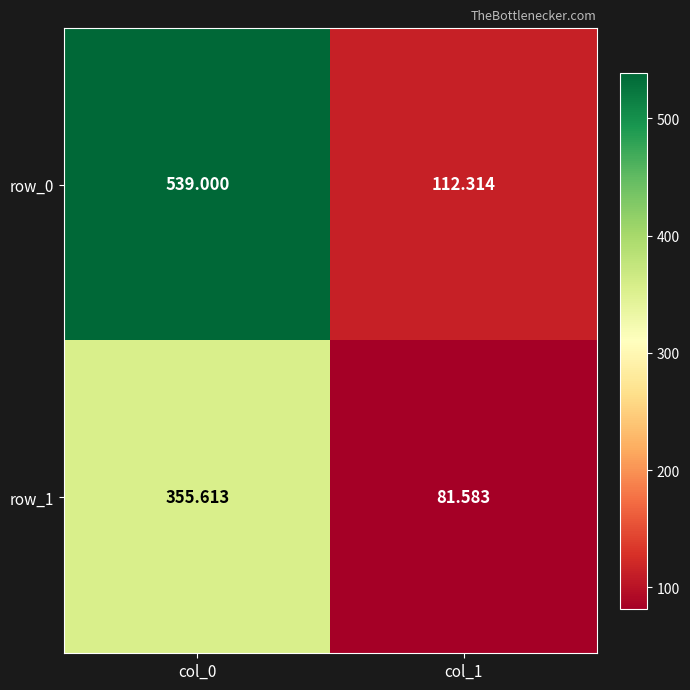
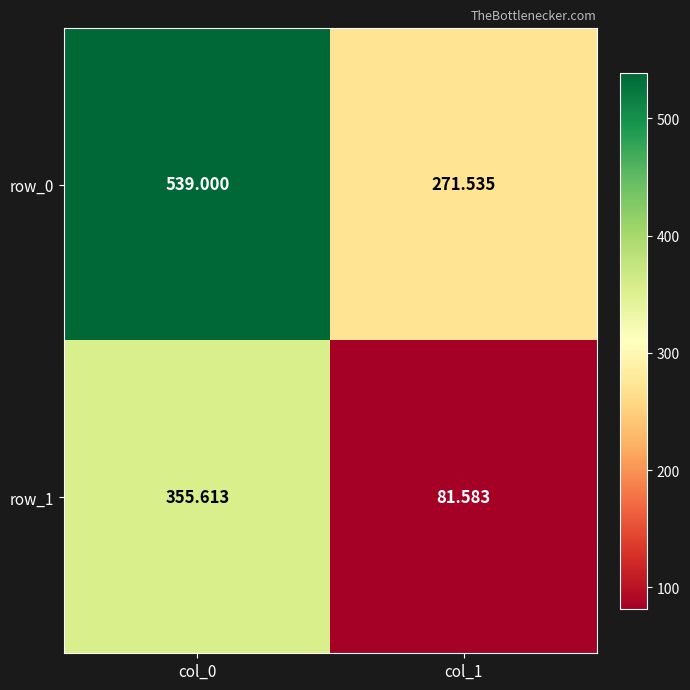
row_0, col_1: 112.314 -> 271.535
